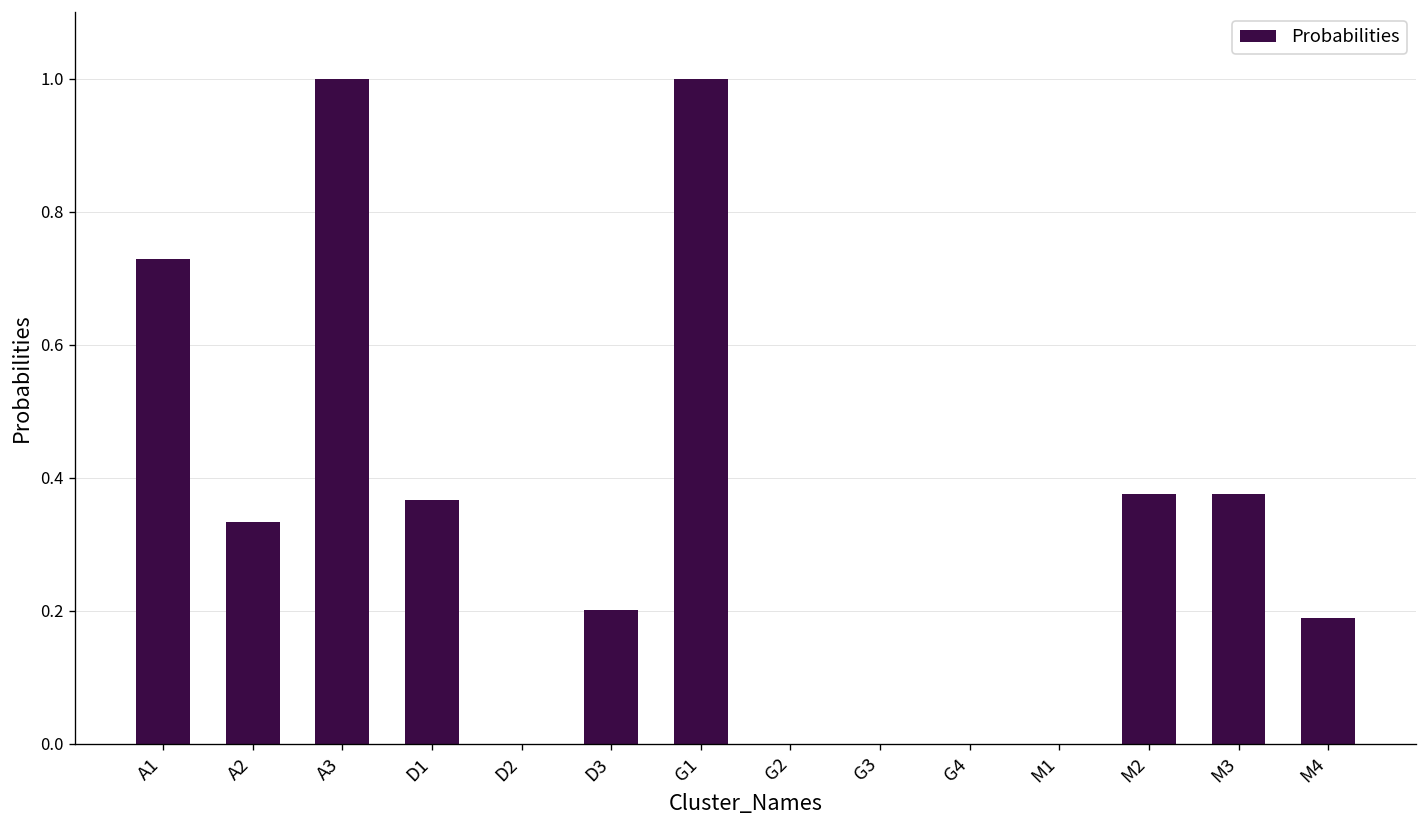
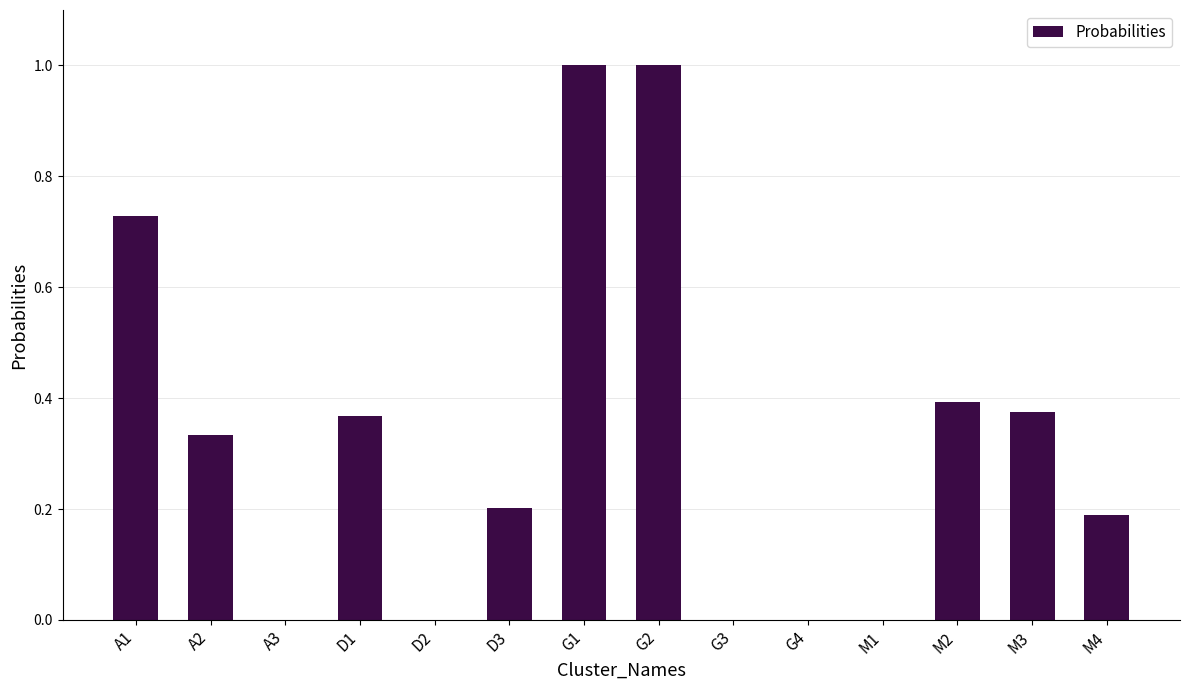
A3: 1 -> 0
G2: 0 -> 1
M2: 0.38 -> 0.39
